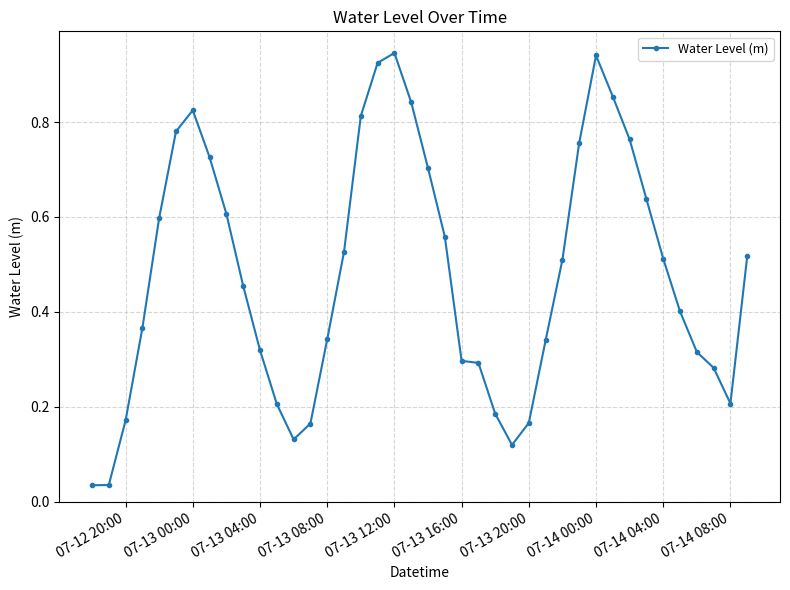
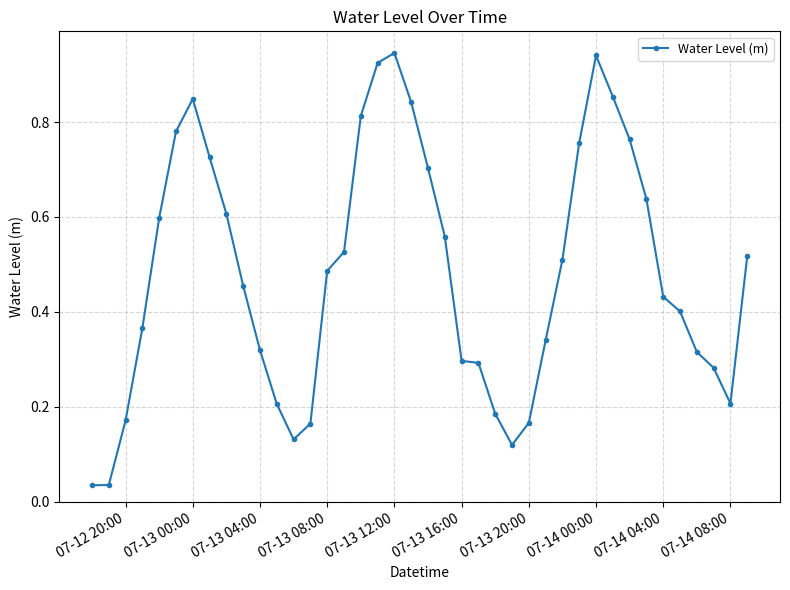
07-13 00:00: 0.82 -> 0.85
07-13 08:00: 0.34 -> 0.49
07-14 04:00: 0.51 -> 0.43
